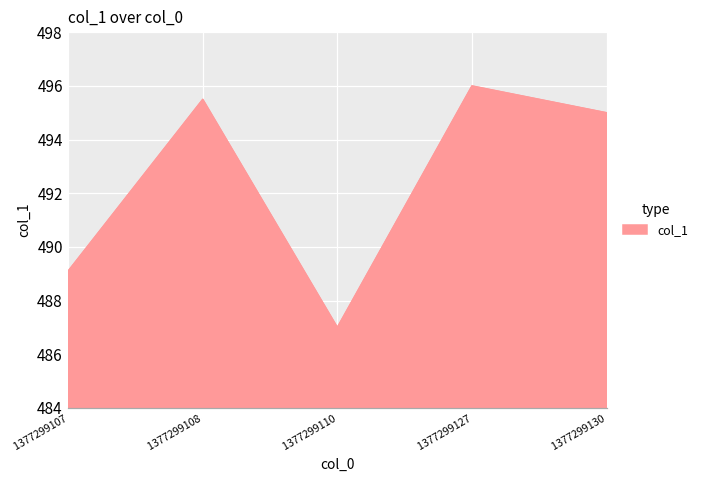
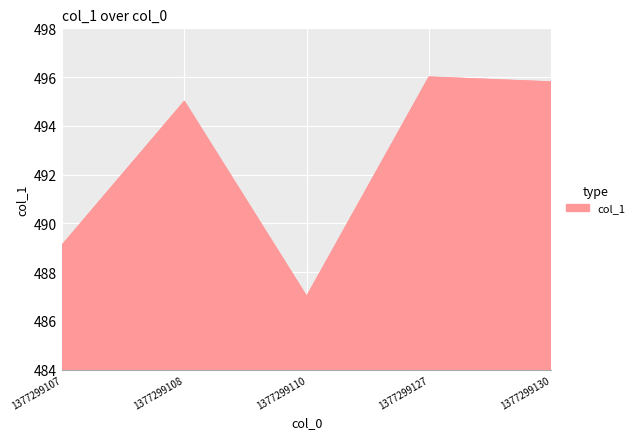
1377299108: 495.5 -> 495.0
1377299130: 495.0 -> 495.8
